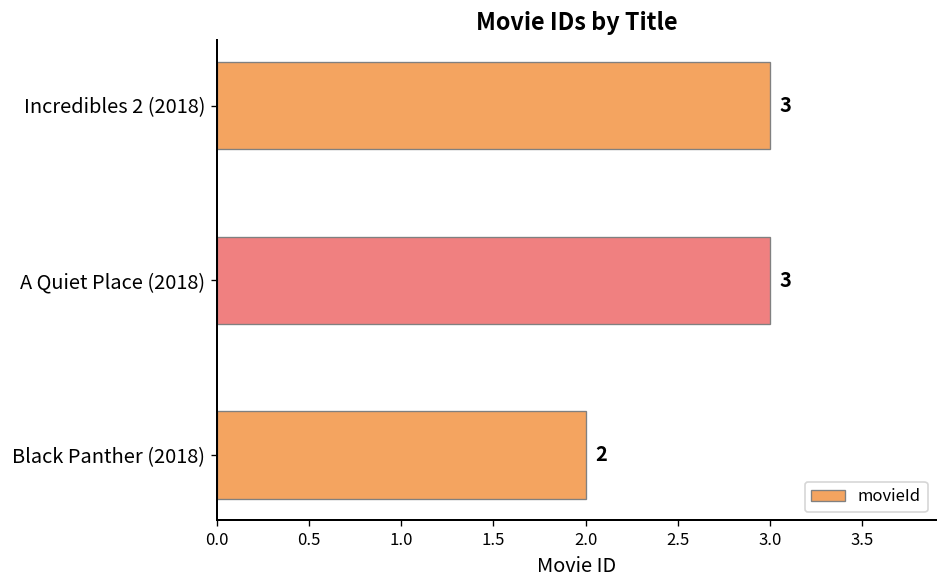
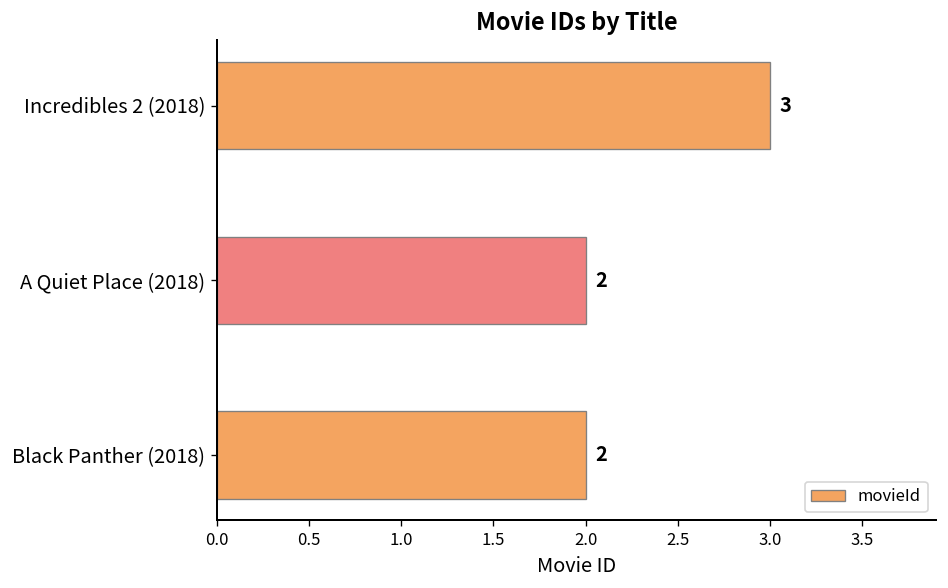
A Quiet Place (2018): 3 -> 2
